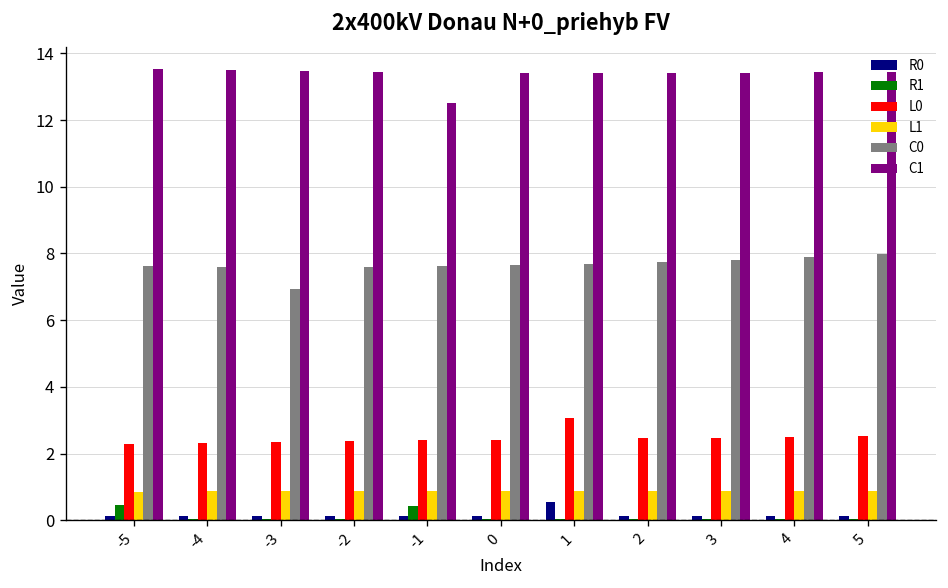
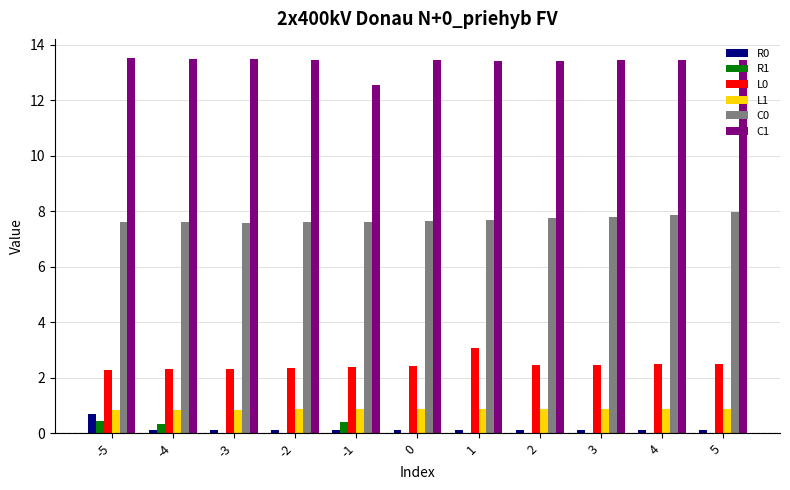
R0, -5: 0.1 -> 0.7
R1, -4: 0.0 -> 0.4
C0, -3: 6.9 -> 7.6
R0, 1: 0.5 -> 0.1
